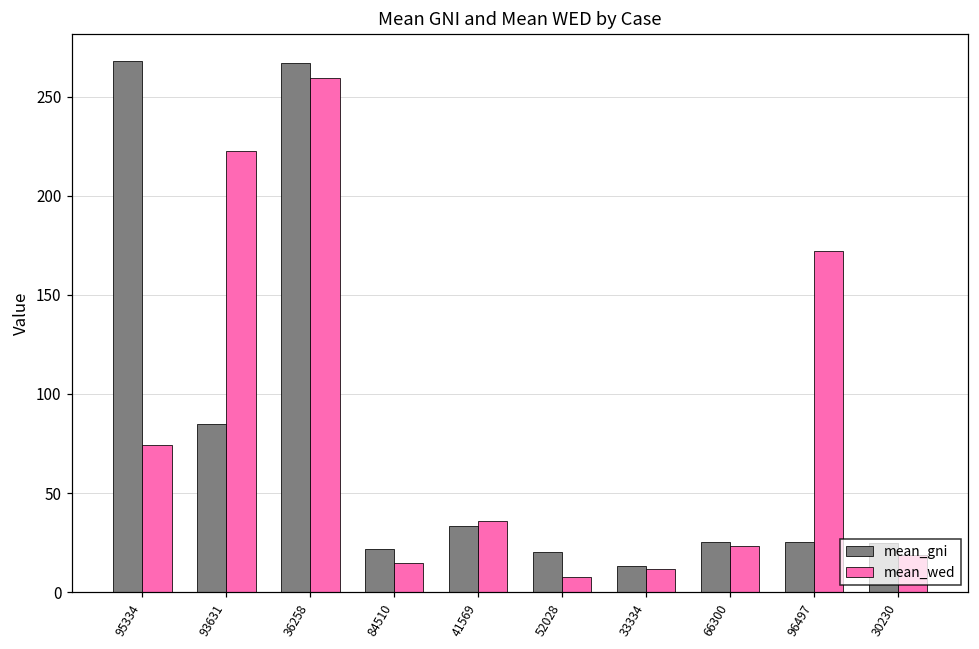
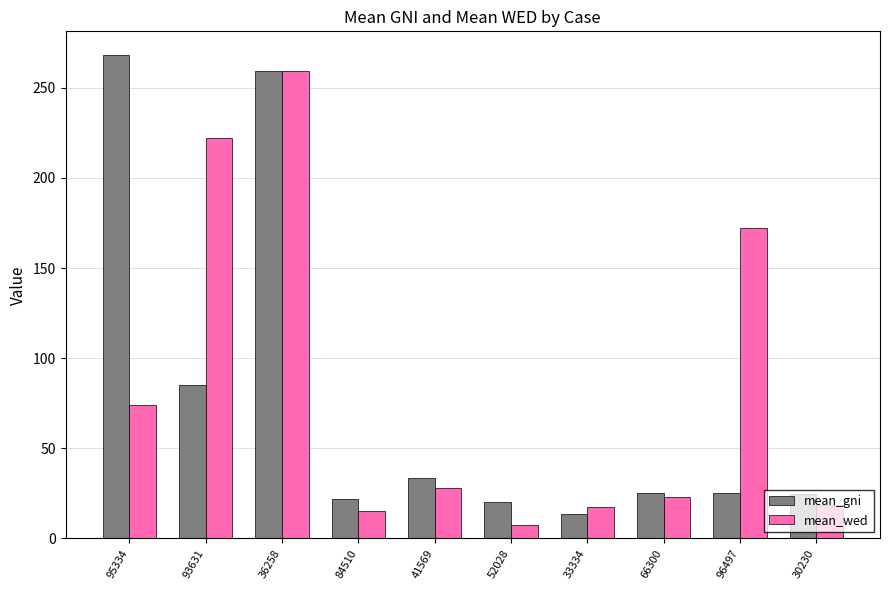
mean_gni, 36258: 267 -> 259
mean_wed, 41569: 36 -> 28
mean_wed, 33334: 12 -> 18
